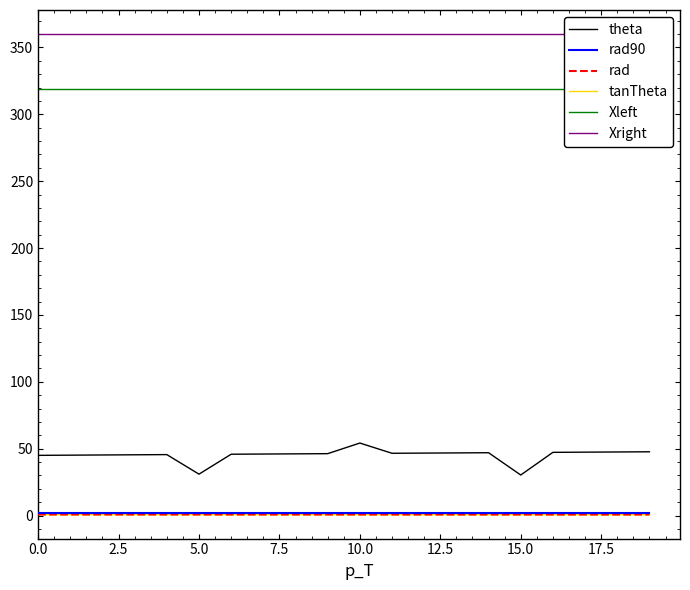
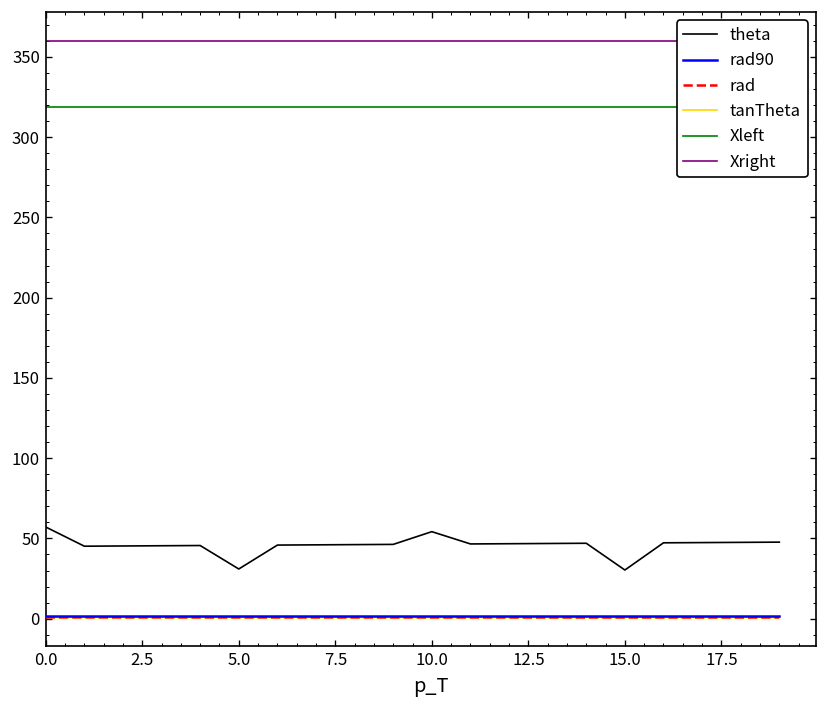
theta, 0.0: 45 -> 57
